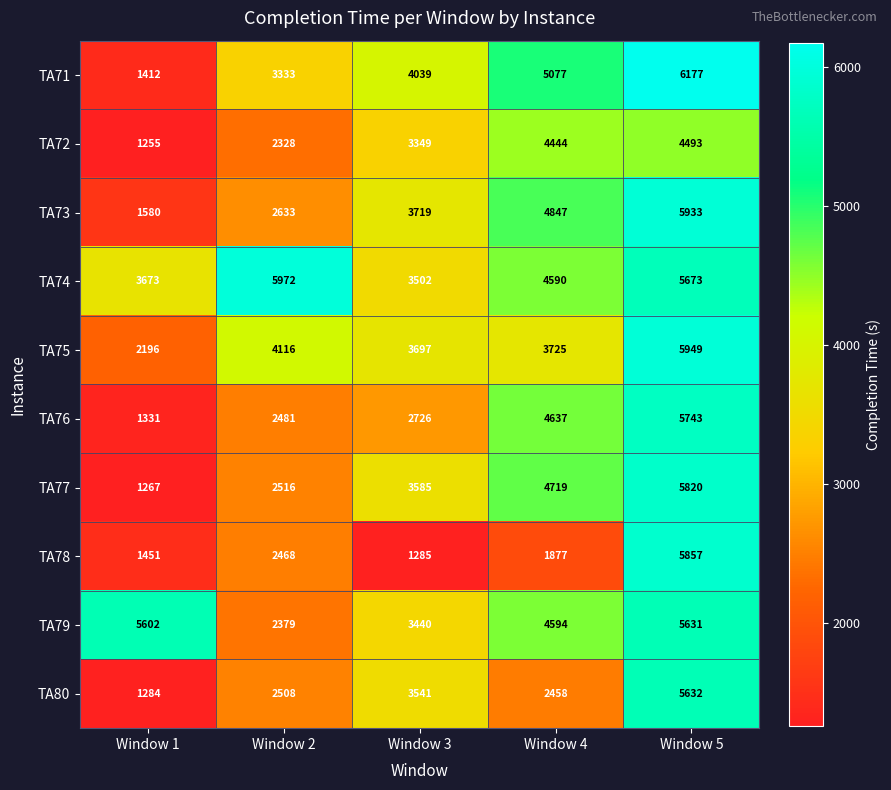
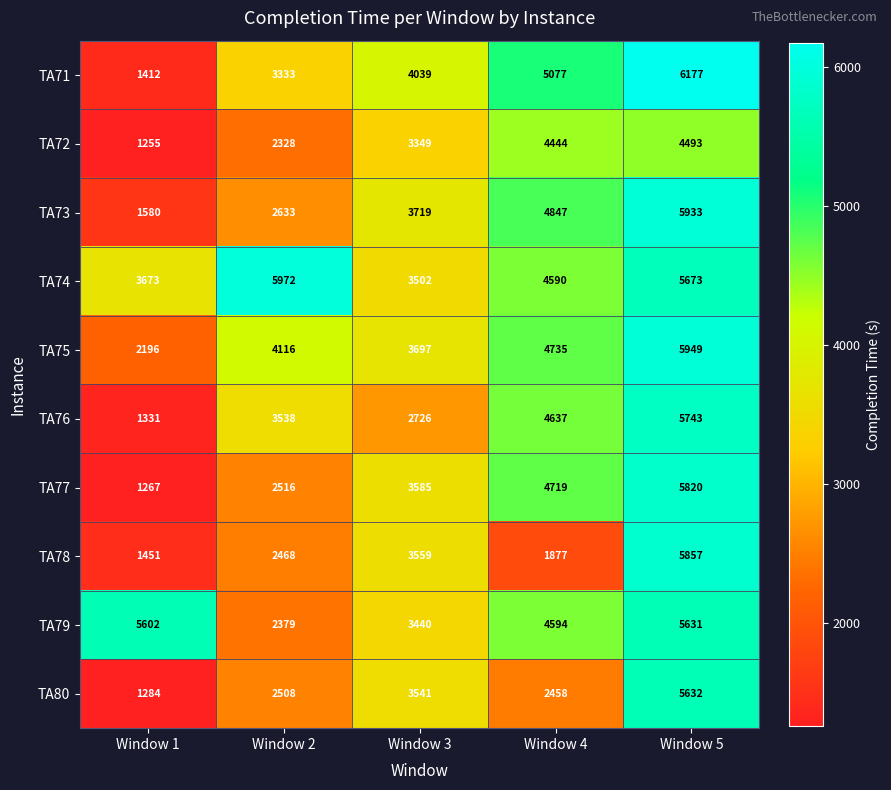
TA75, Window 4: 3725 -> 4735
TA76, Window 2: 2481 -> 3538
TA78, Window 3: 1285 -> 3559
